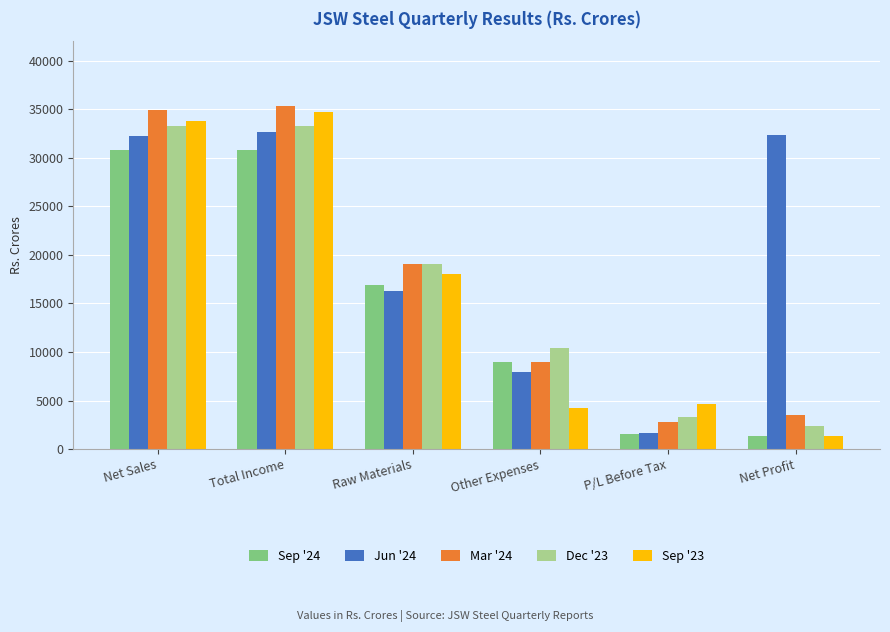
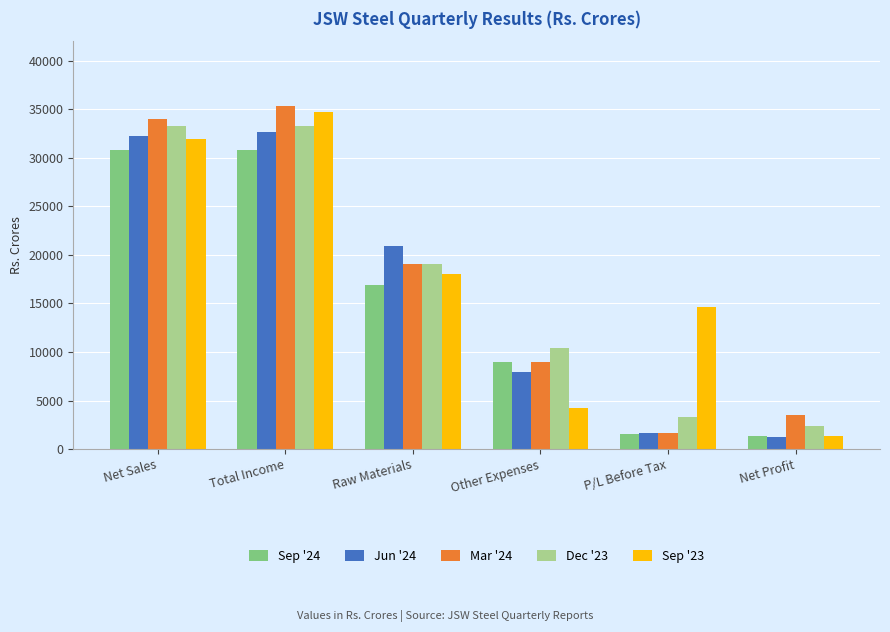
Mar '24, Net Sales: 35000 -> 34000
Sep '23, Net Sales: 34000 -> 32000
Jun '24, Raw Materials: 16000 -> 21000
Mar '24, P/L Before Tax: 3000 -> 2000
Sep '23, P/L Before Tax: 5000 -> 15000
Jun '24, Net Profit: 32000 -> 1000
